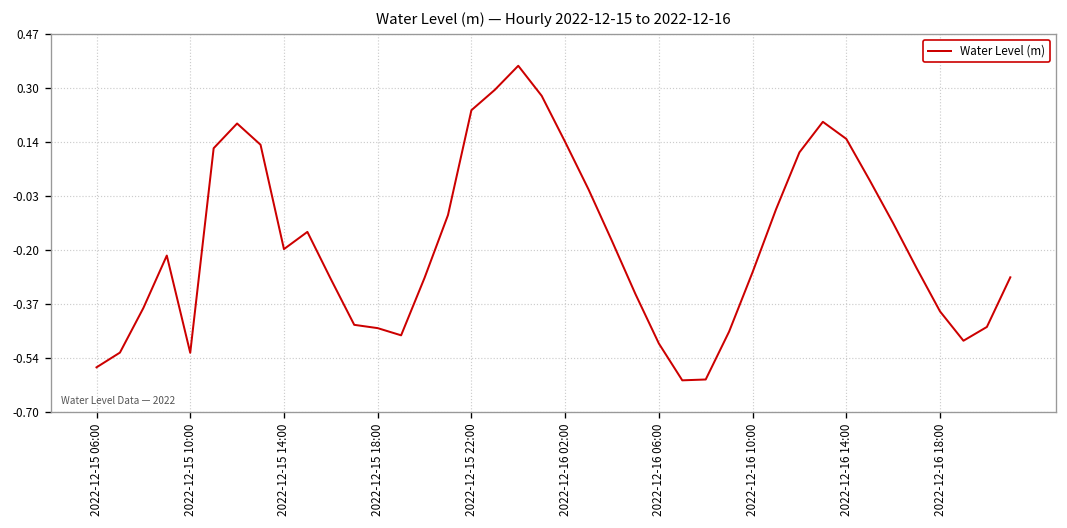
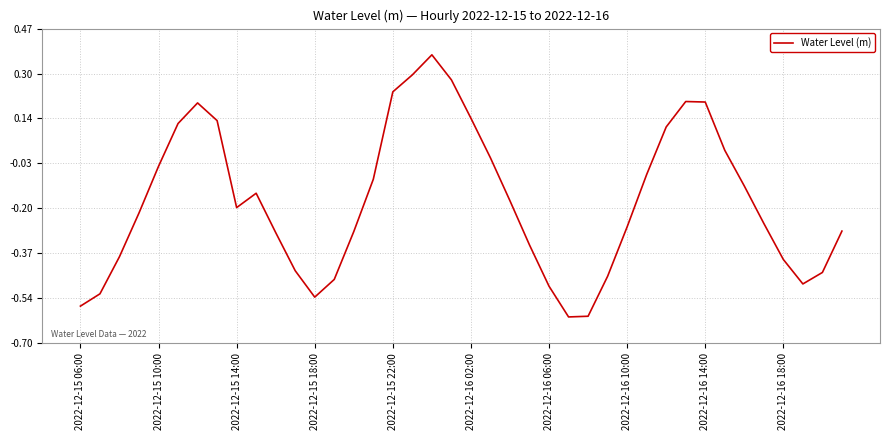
2022-12-15 10:00: -0.52 -> -0.04
2022-12-15 18:00: -0.44 -> -0.53
2022-12-16 14:00: 0.15 -> 0.20
